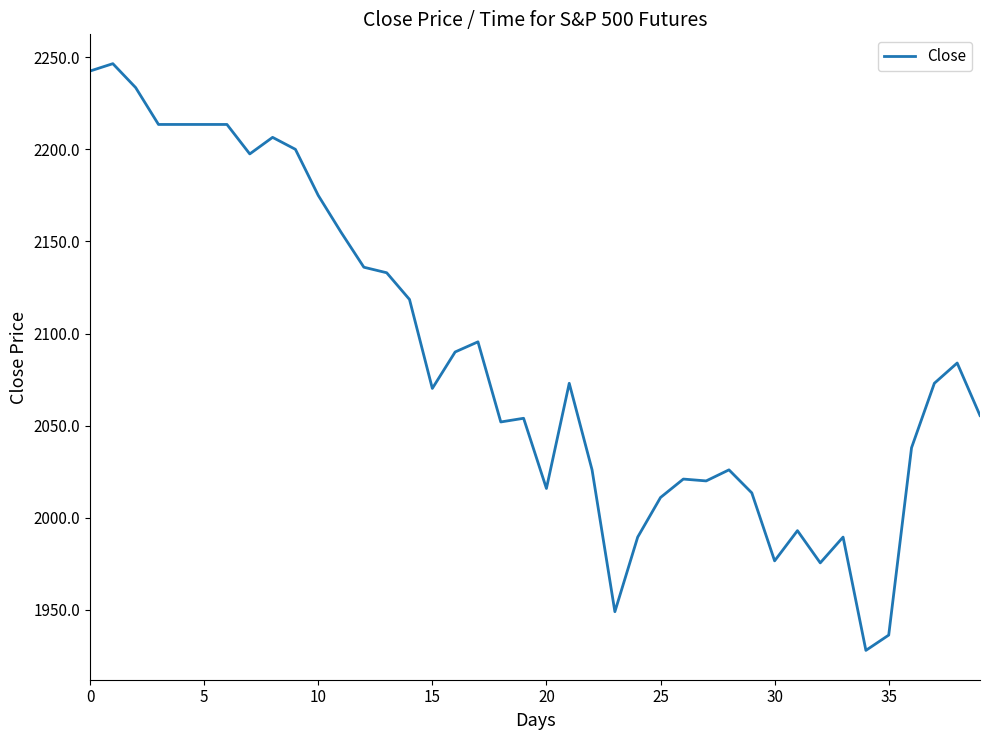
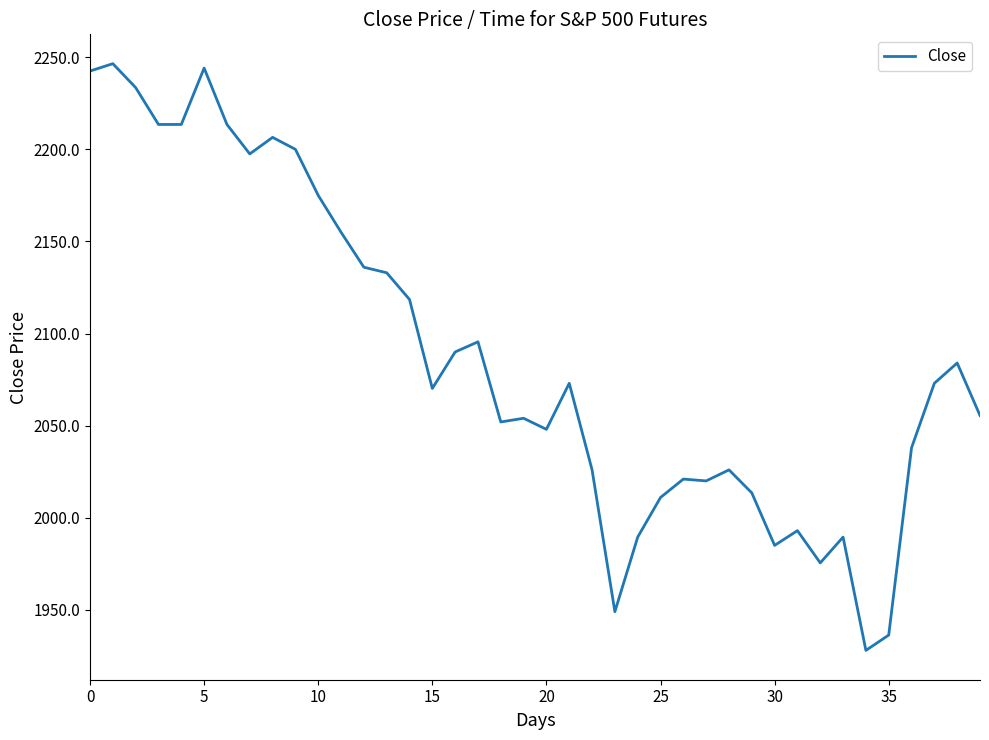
5: 2214 -> 2244
20: 2016 -> 2048
30: 1977 -> 1985
